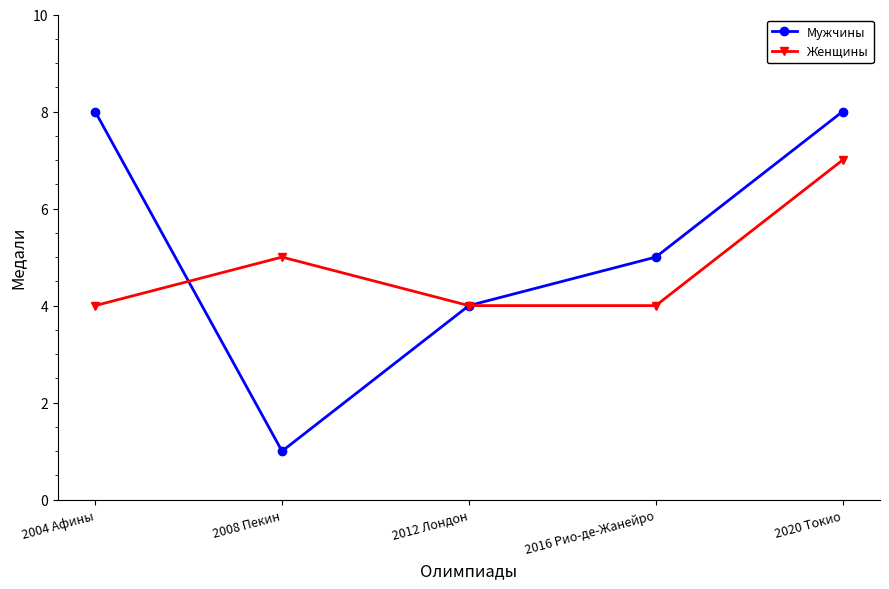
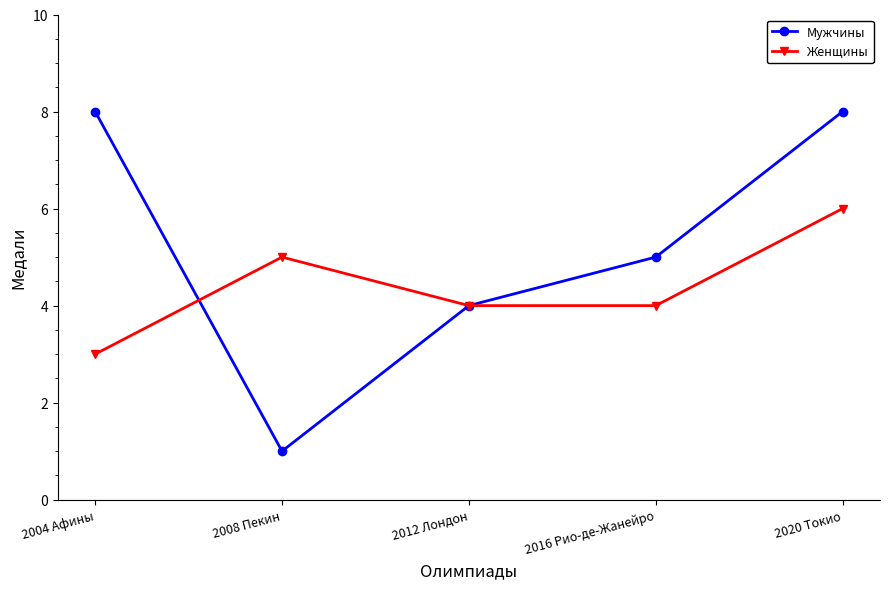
Женщины, 2004 Афины: 4 -> 3
Женщины, 2020 Токио: 7 -> 6
